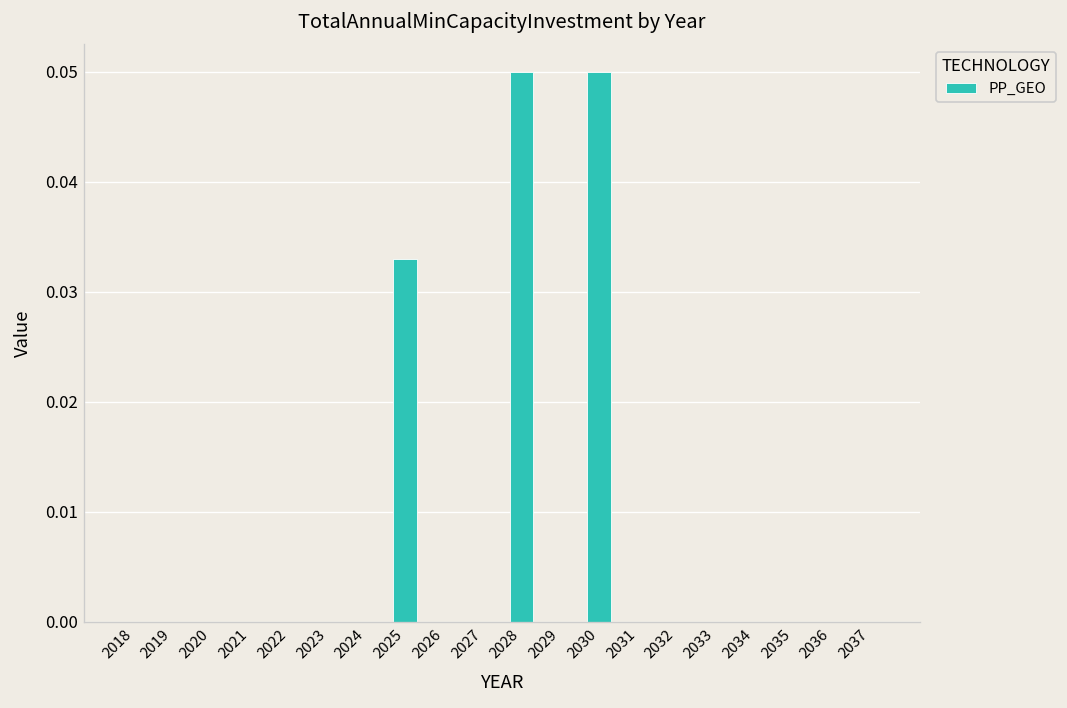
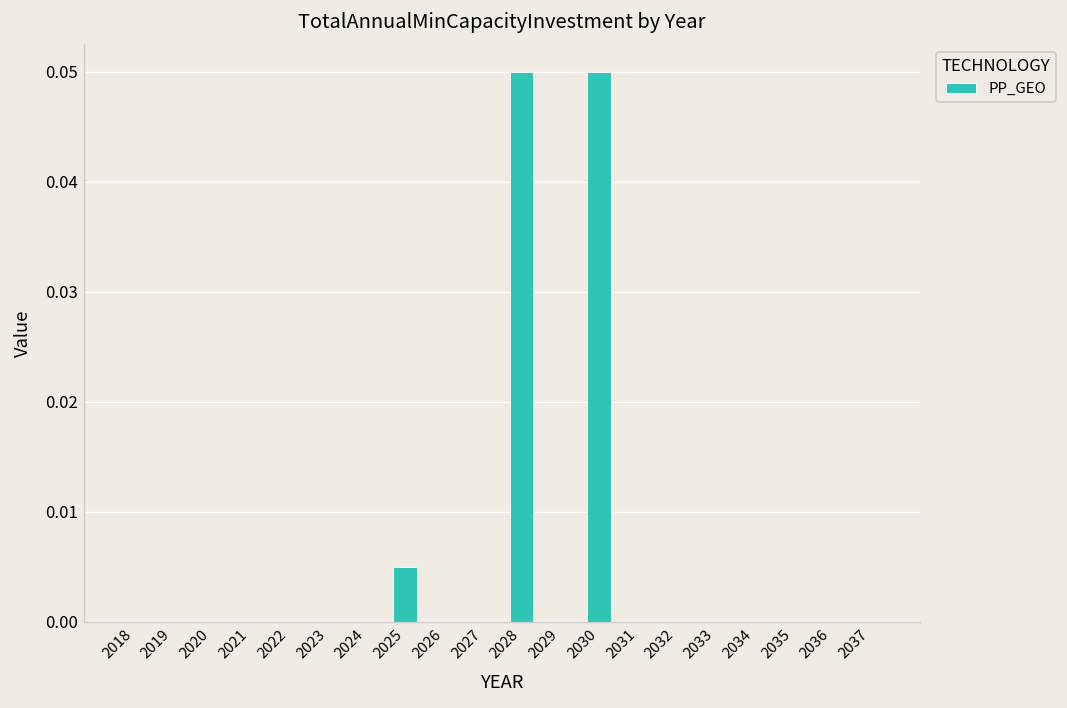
2025: 0.033 -> 0.005
